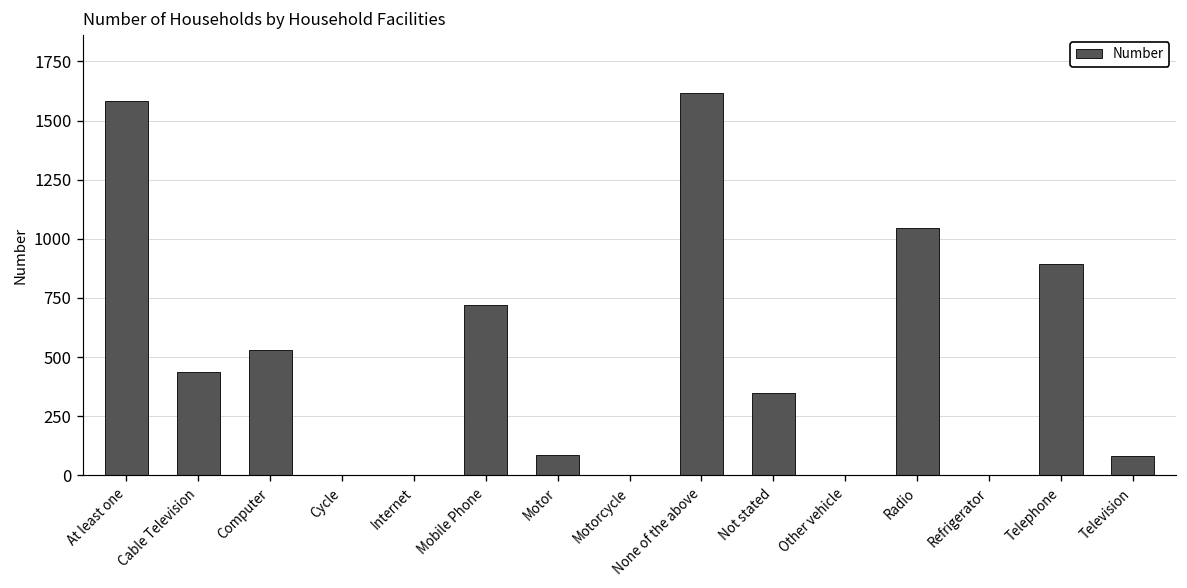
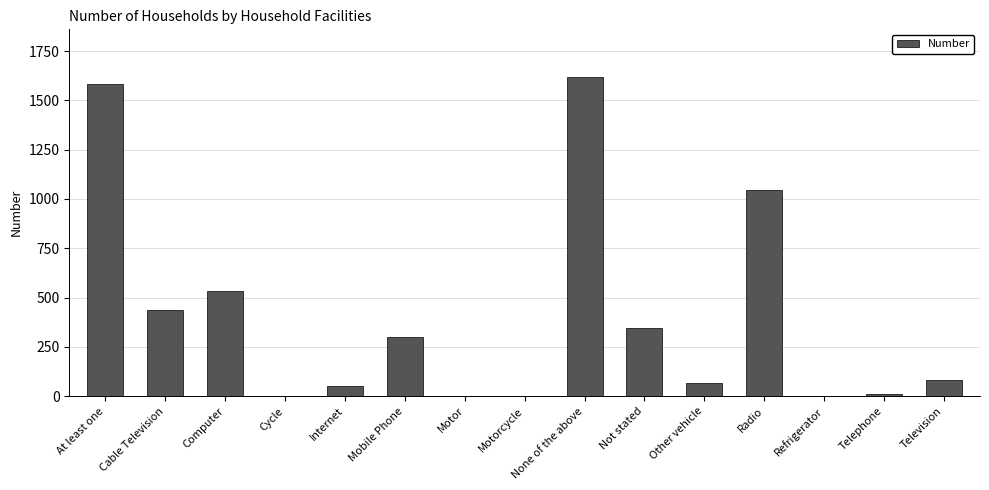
Internet: 0 -> 50
Mobile Phone: 720 -> 300
Motor: 90 -> 0
Other vehicle: 0 -> 70
Telephone: 890 -> 10
